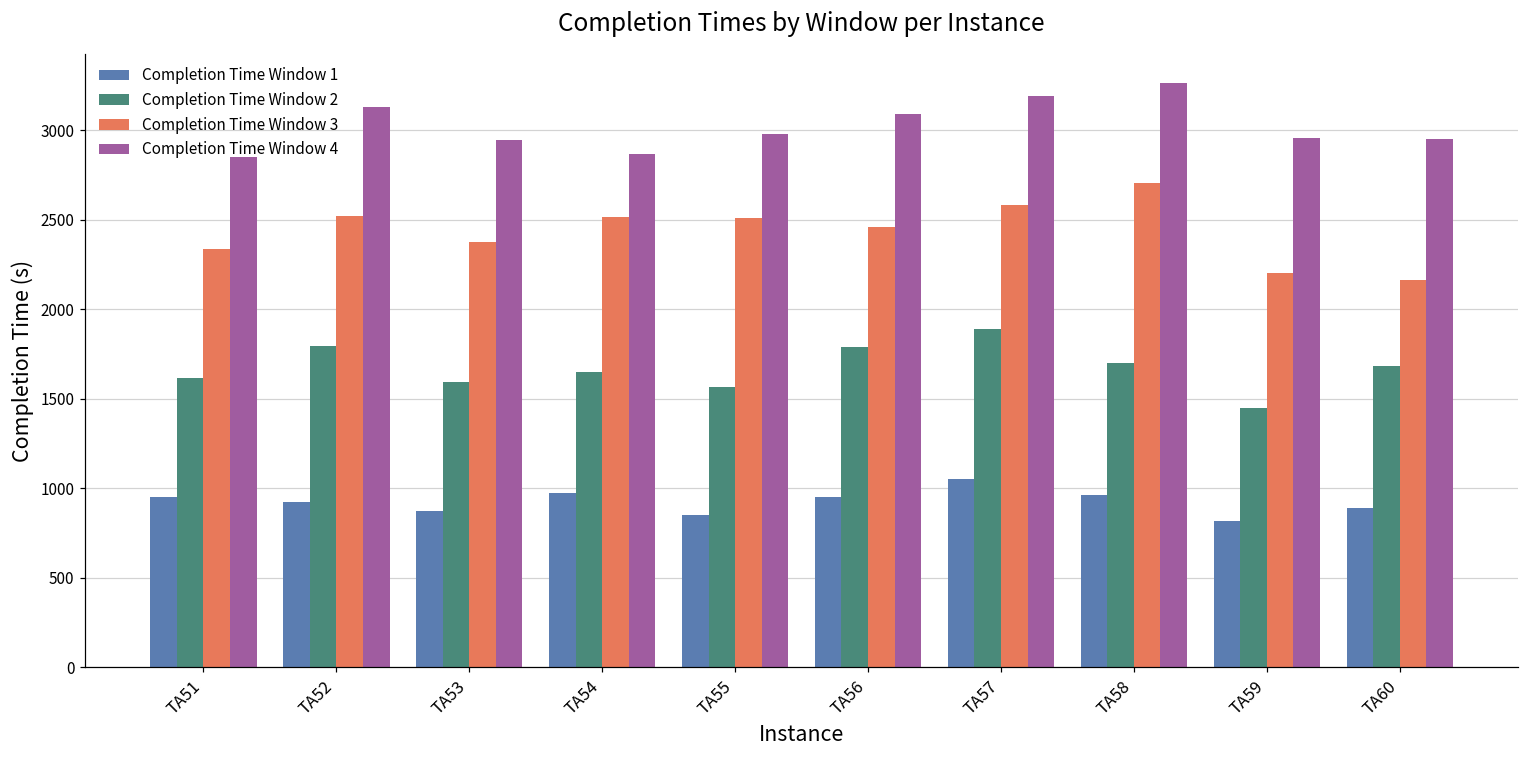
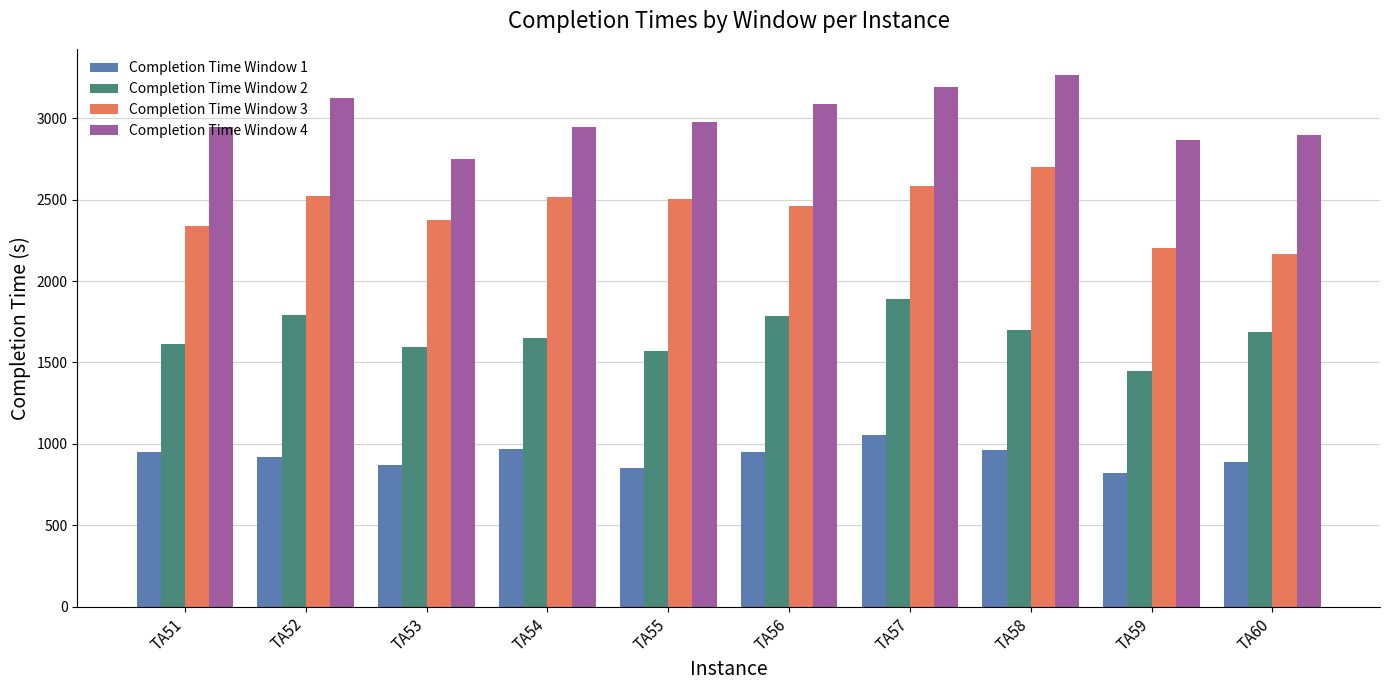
Completion Time Window 4, TA51: 2850 -> 2950
Completion Time Window 4, TA53: 2940 -> 2750
Completion Time Window 4, TA54: 2870 -> 2950
Completion Time Window 4, TA59: 2950 -> 2870
Completion Time Window 4, TA60: 2950 -> 2900
